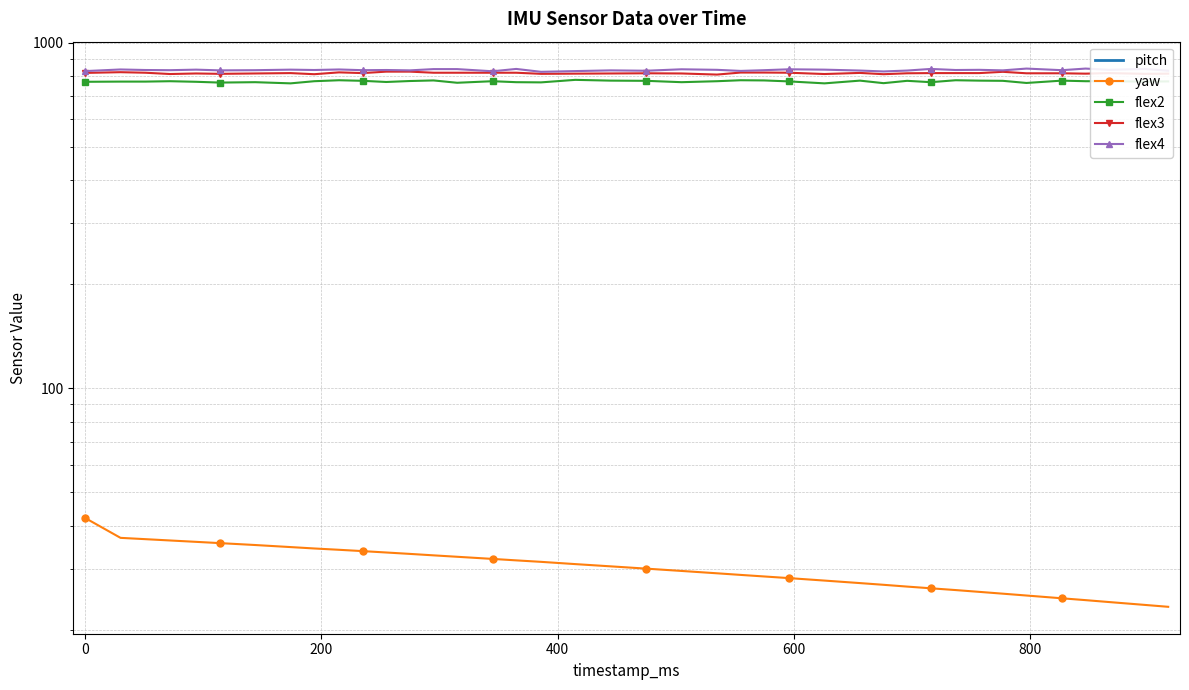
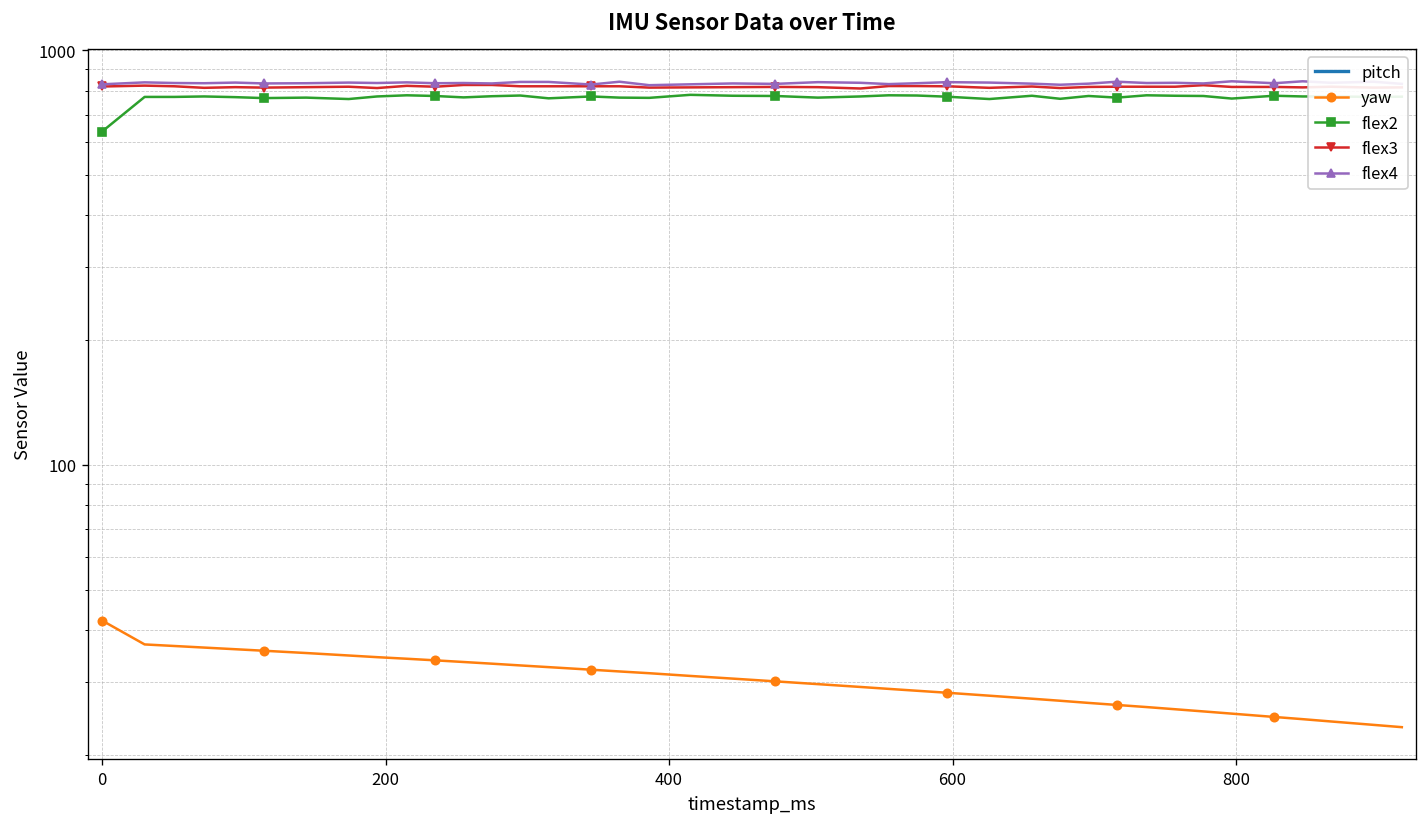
flex2, 0: 770 -> 640
